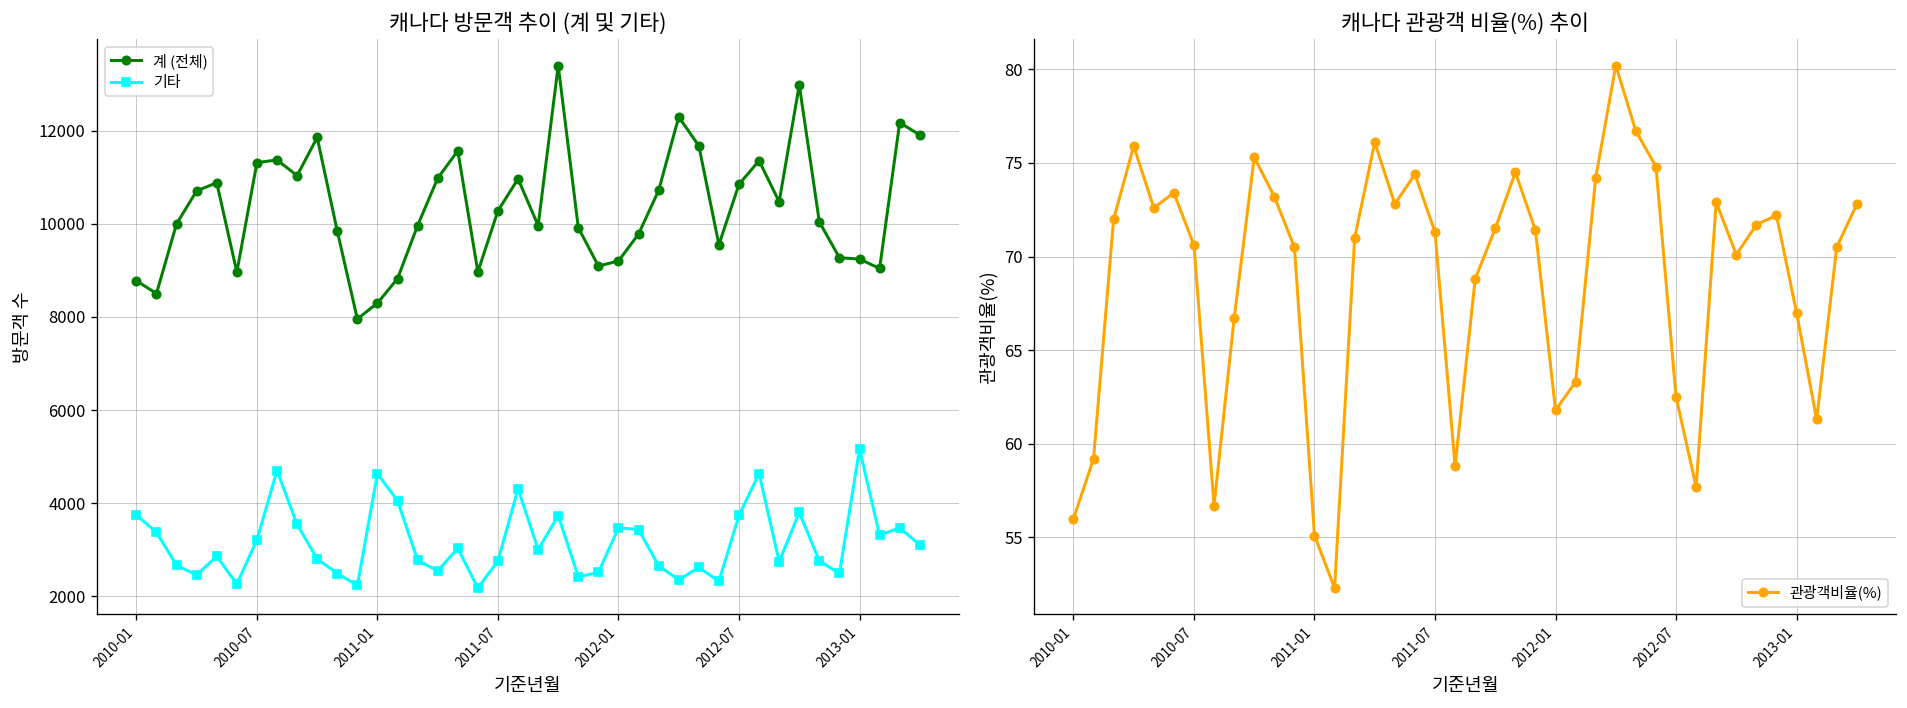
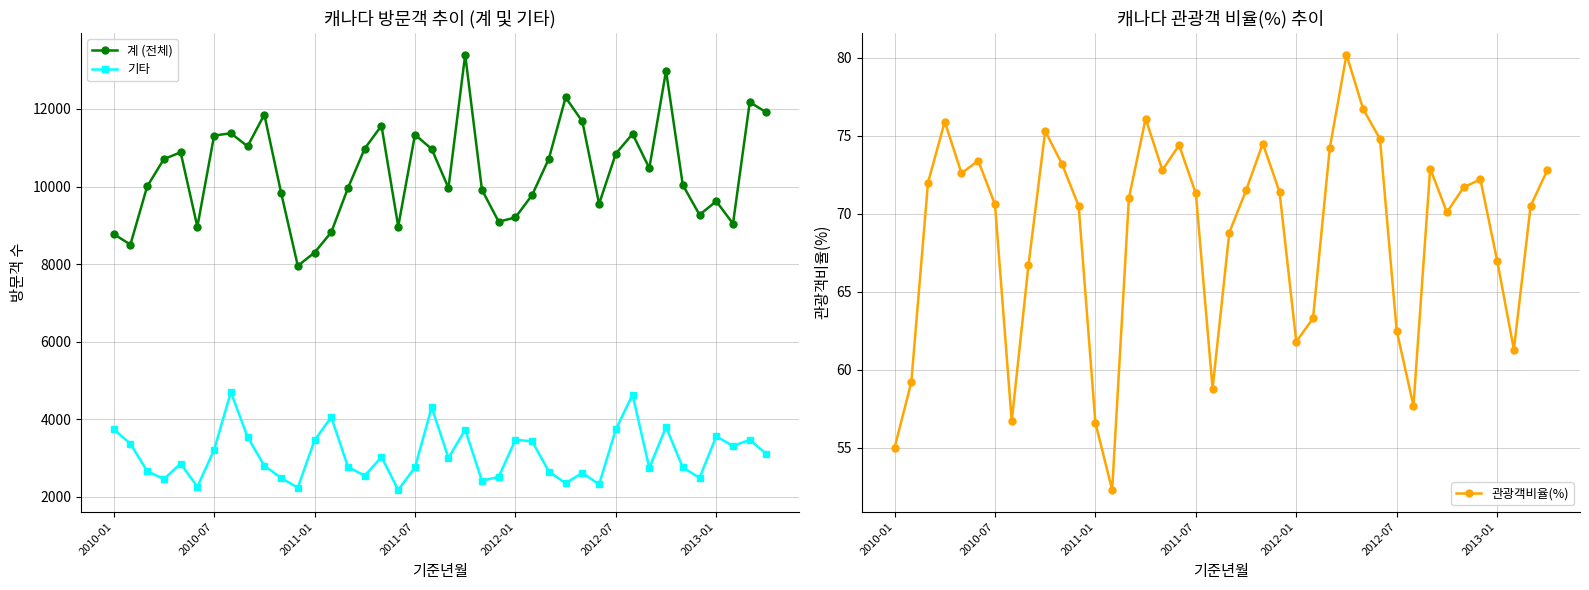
캐나다 방문객 추이 (계 및 기타), 기타, 2011-01: 4600 -> 3500
캐나다 방문객 추이 (계 및 기타), 계 (전체), 2011-07: 10300 -> 11300
캐나다 방문객 추이 (계 및 기타), 계 (전체), 2013-01: 9200 -> 9600
캐나다 방문객 추이 (계 및 기타), 기타, 2013-01: 5200 -> 3600
캐나다 관광객 비율(%) 추이, 2010-01: 56 -> 55
캐나다 관광객 비율(%) 추이, 2011-01: 55.1 -> 56.6
